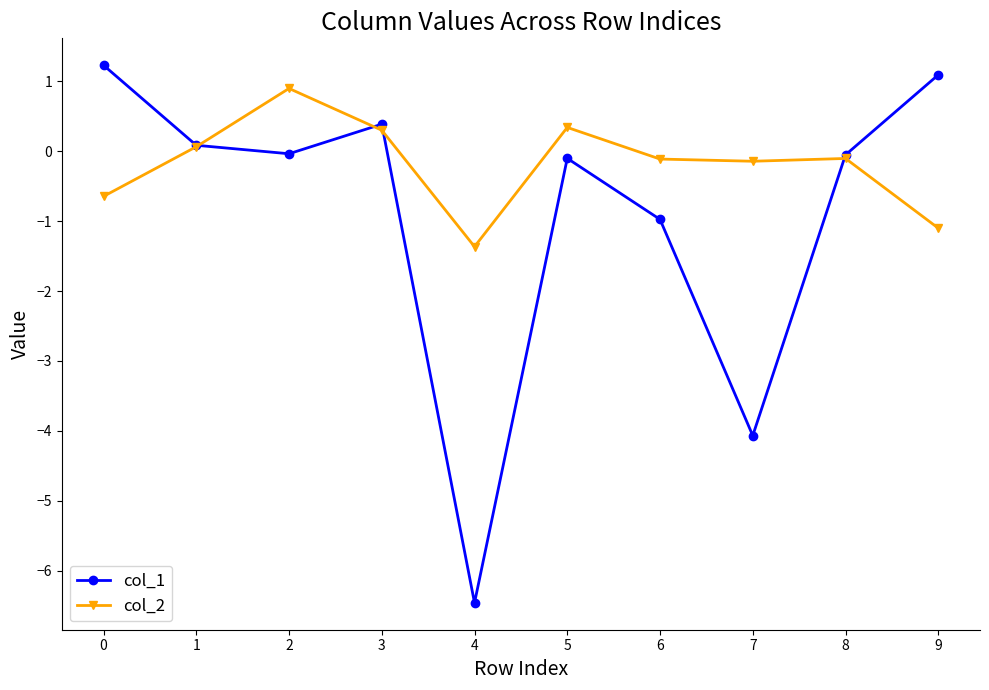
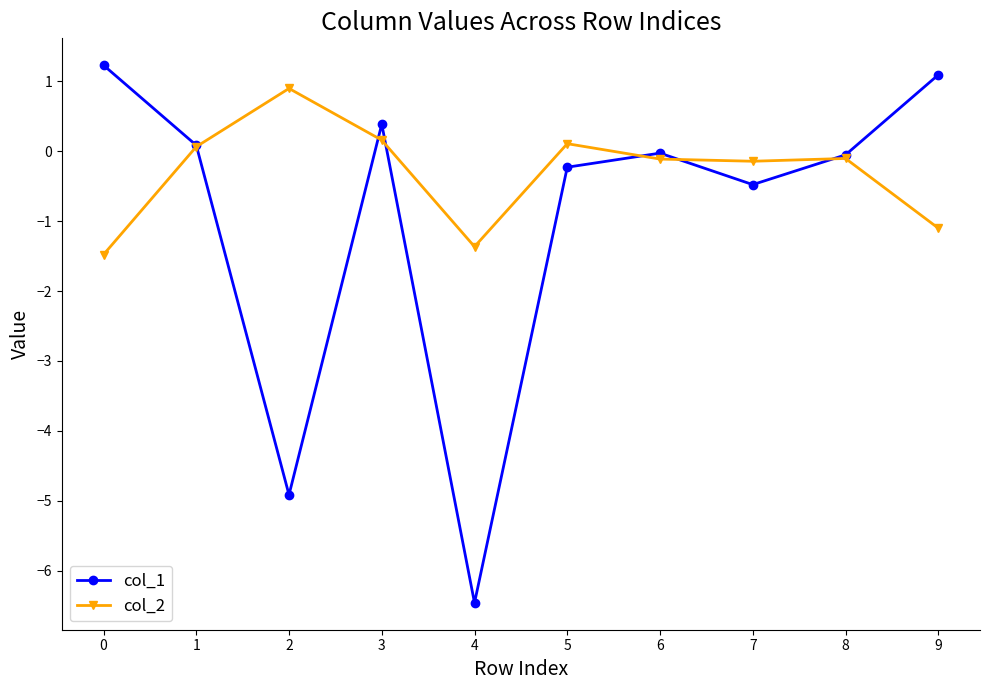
col_2, 0: -0.6 -> -1.5
col_1, 2: 0.0 -> -4.9
col_2, 3: 0.3 -> 0.2
col_1, 5: -0.1 -> -0.2
col_2, 5: 0.3 -> 0.1
col_1, 6: -1.0 -> 0.0
col_1, 7: -4.1 -> -0.5
